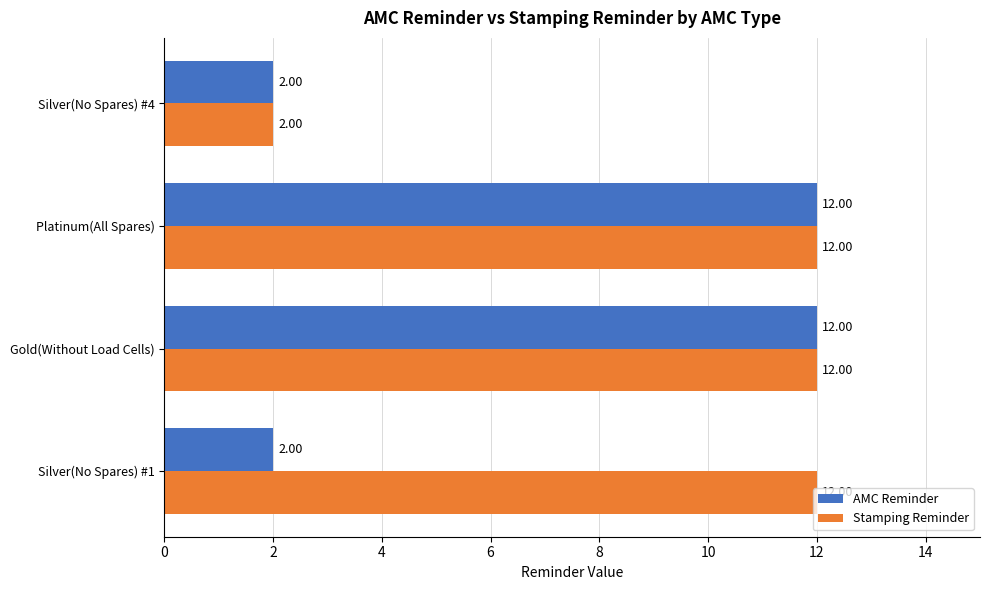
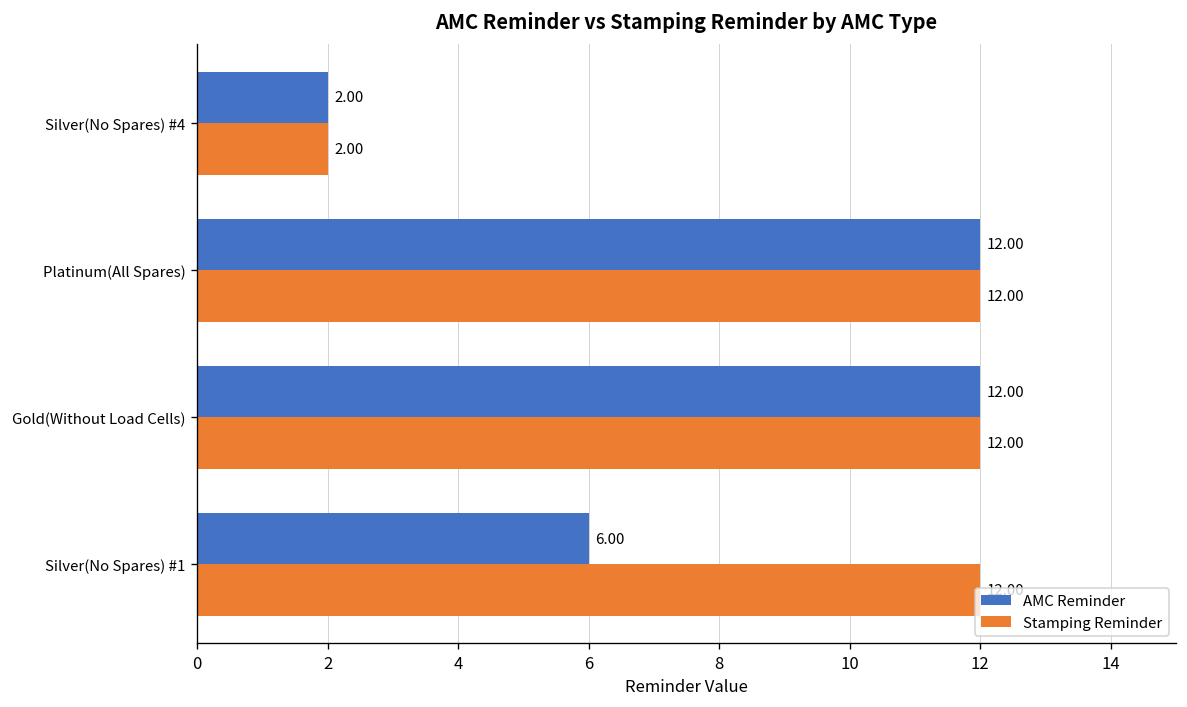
AMC Reminder, Silver(No Spares) #1: 2.00 -> 6.00
